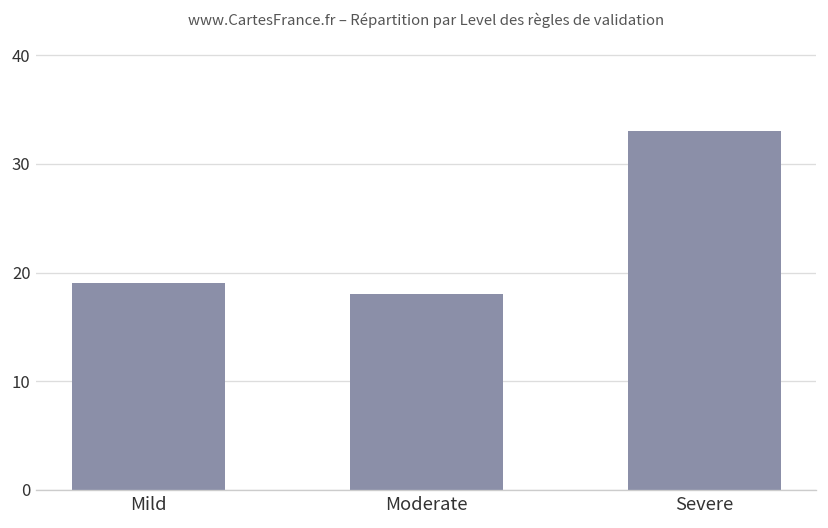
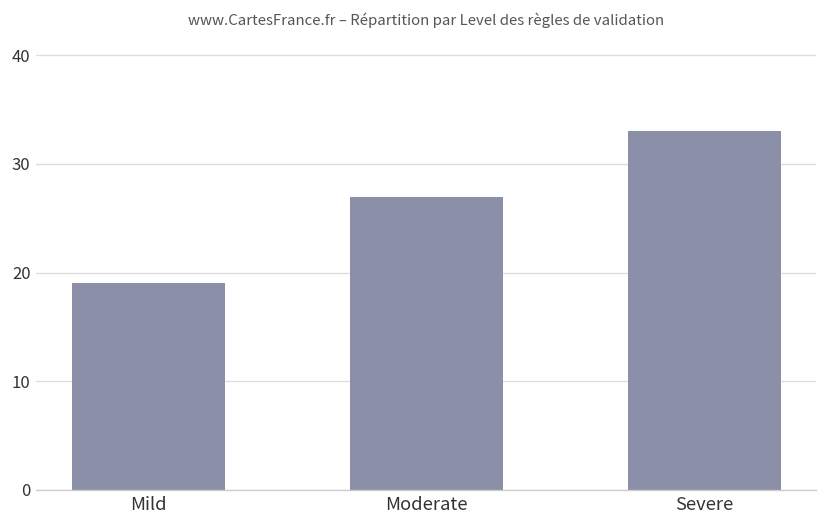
Moderate: 18 -> 27
